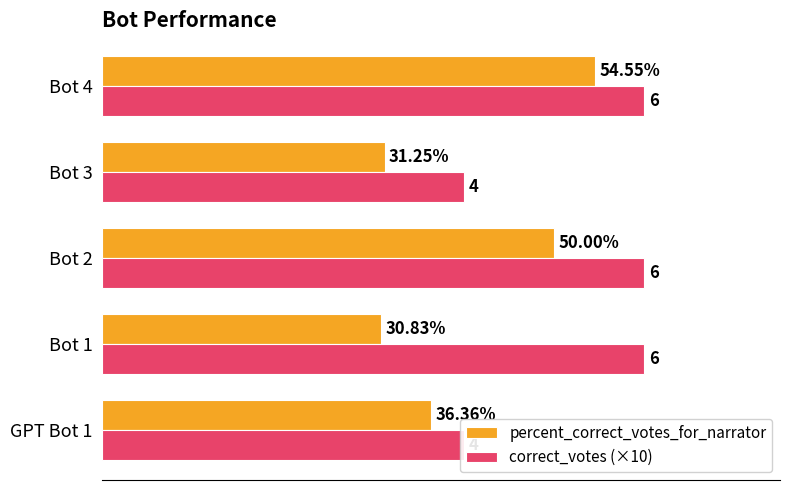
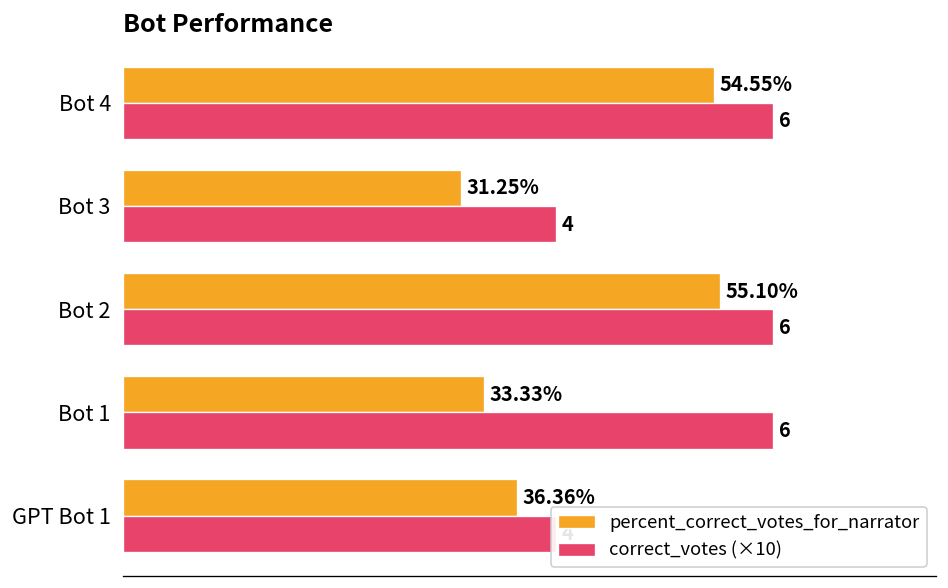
percent_correct_votes_for_narrator, Bot 2: 50.00% -> 55.10%
percent_correct_votes_for_narrator, Bot 1: 30.83% -> 33.33%
